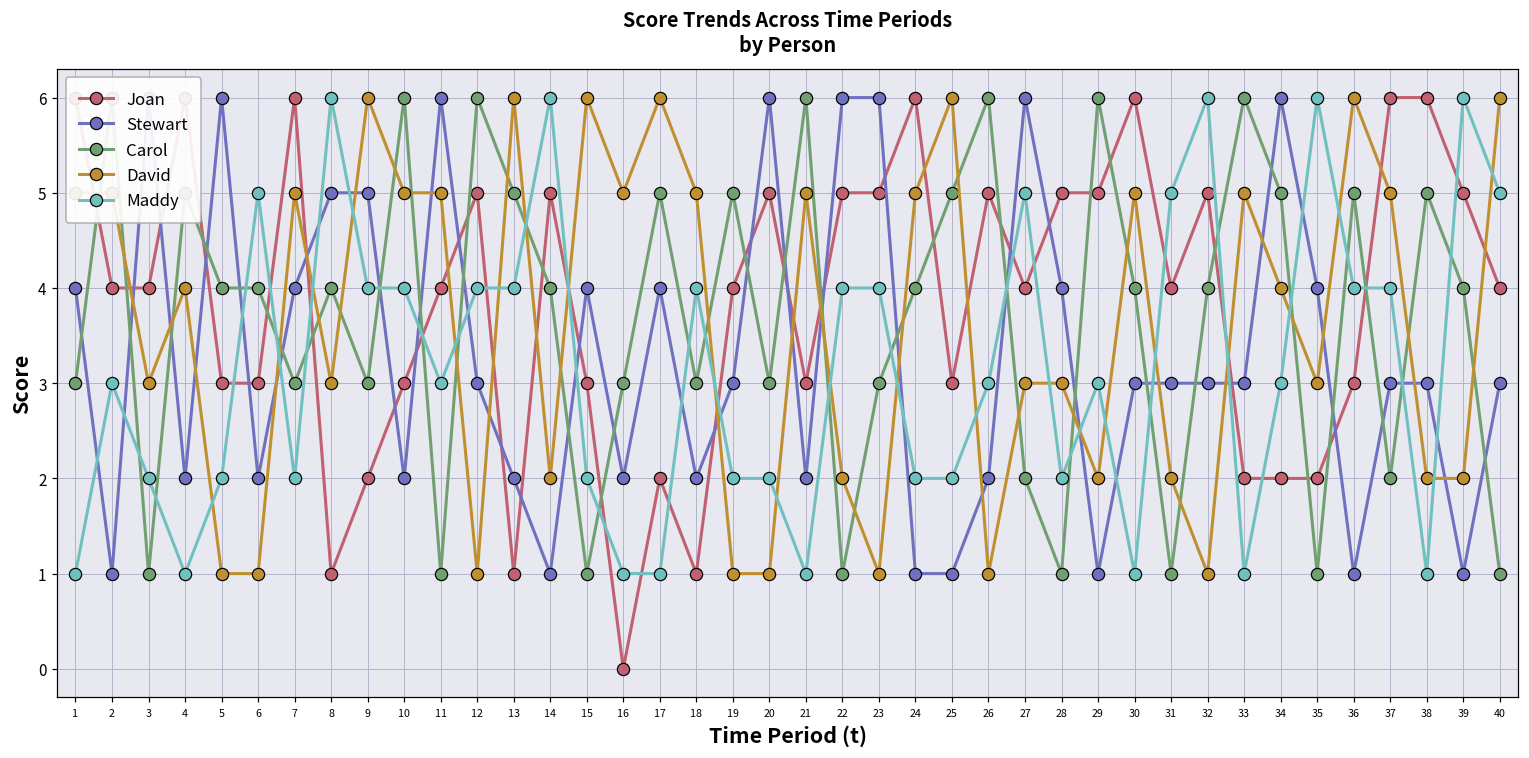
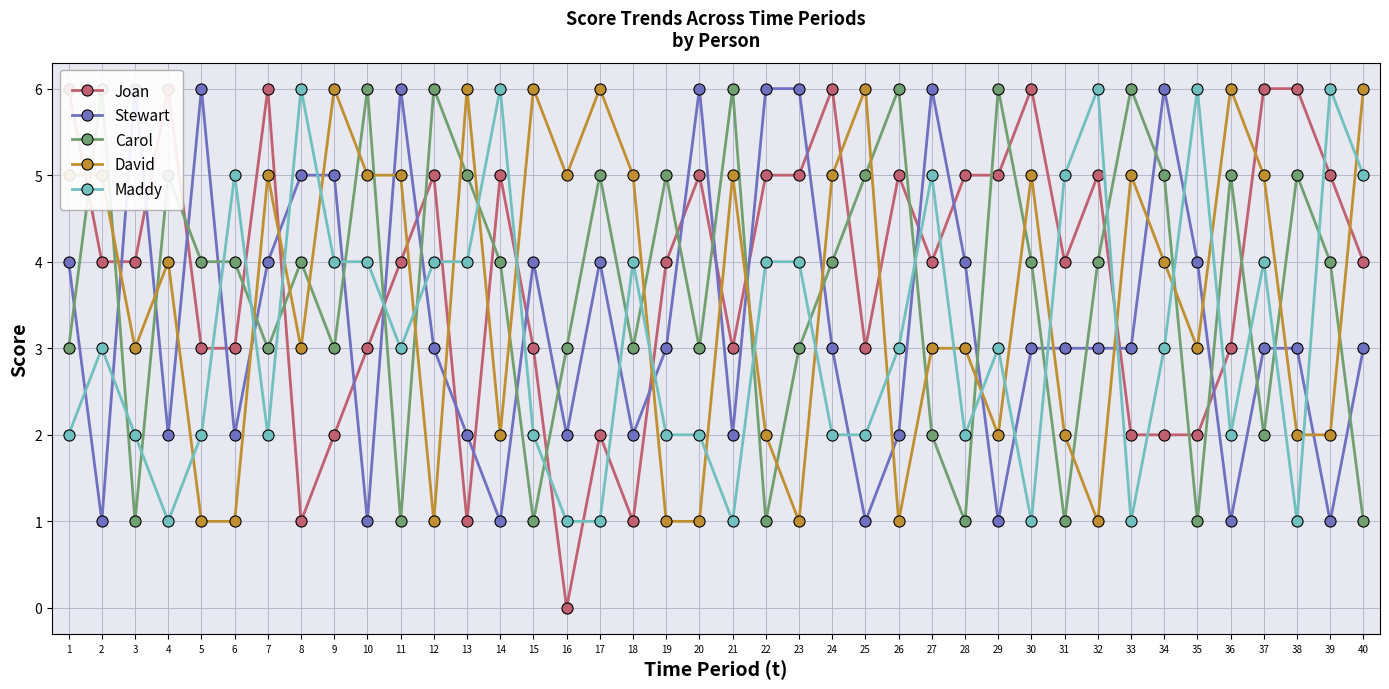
Maddy, 1: 1 -> 2
Stewart, 10: 2 -> 1
Stewart, 24: 1 -> 3
Maddy, 36: 4 -> 2
